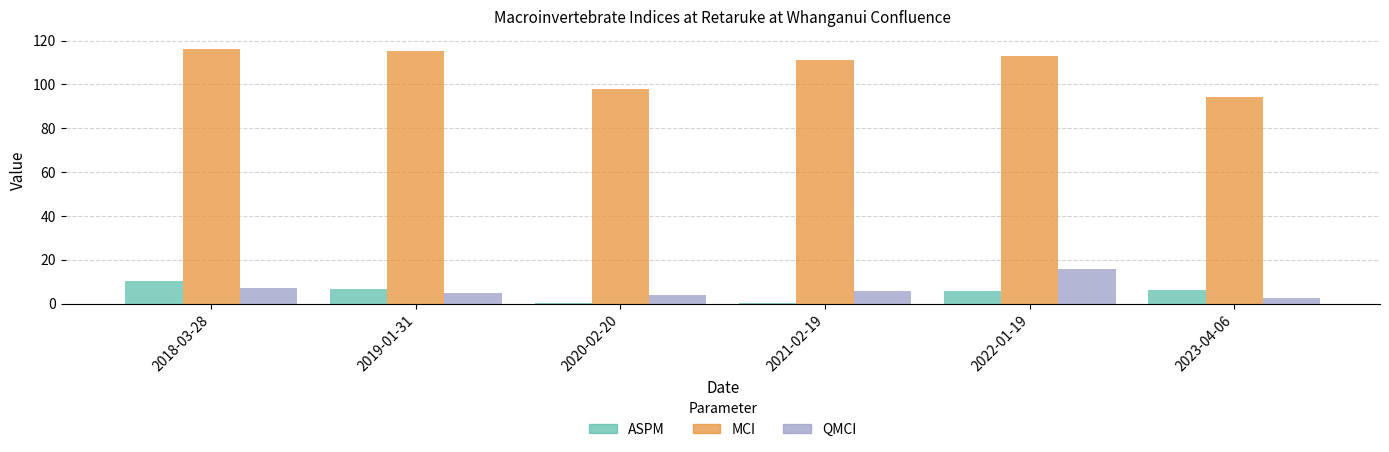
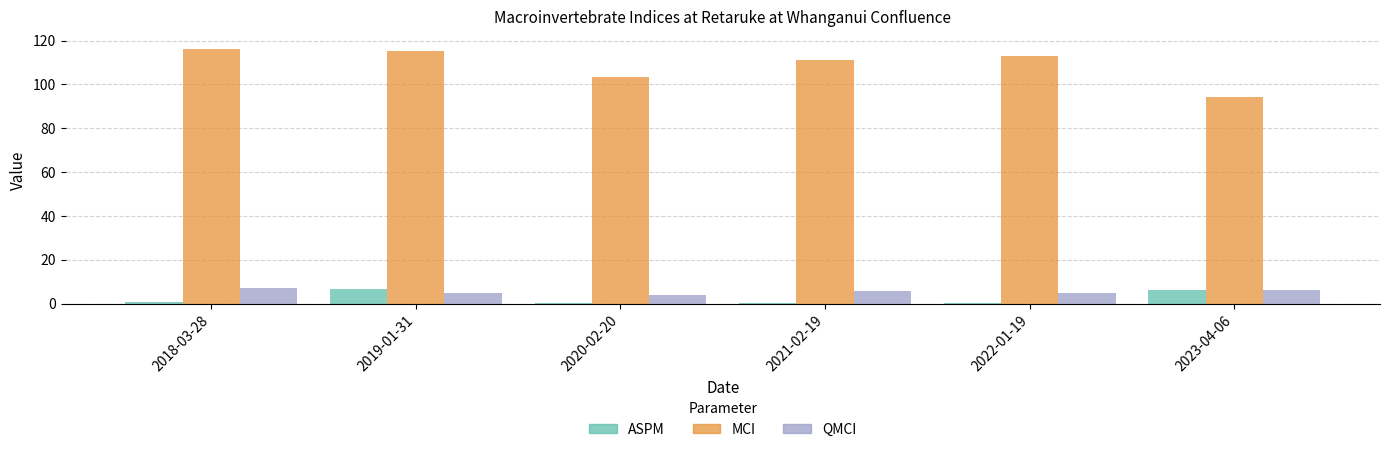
ASPM, 2018-03-28: 10 -> 1
MCI, 2020-02-20: 98 -> 103
ASPM, 2022-01-19: 6 -> 0
QMCI, 2022-01-19: 16 -> 5
QMCI, 2023-04-06: 3 -> 6
